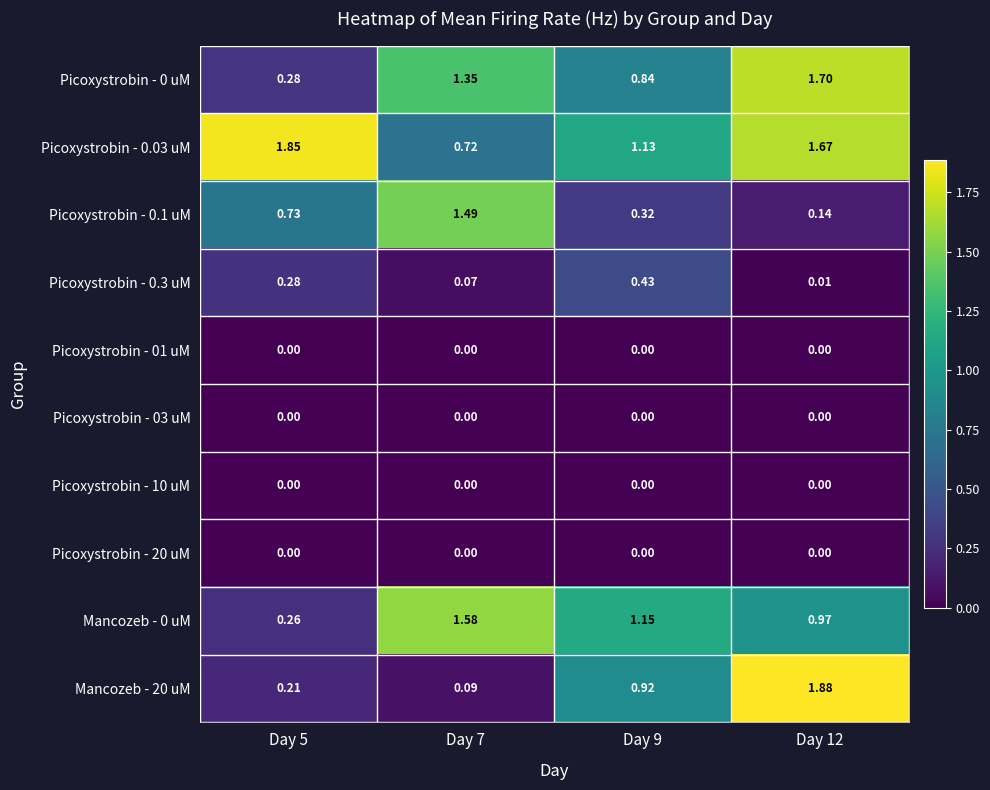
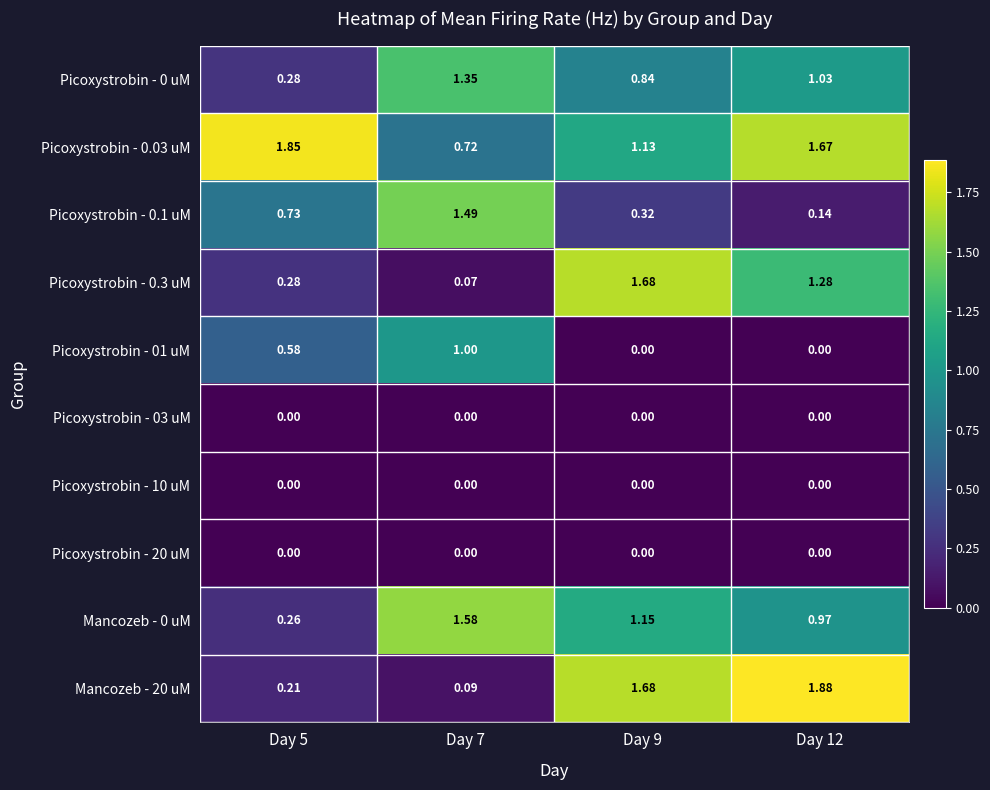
Picoxystrobin - 0 uM, Day 12: 1.70 -> 1.03
Picoxystrobin - 0.3 uM, Day 9: 0.43 -> 1.68
Picoxystrobin - 0.3 uM, Day 12: 0.01 -> 1.28
Picoxystrobin - 01 uM, Day 5: 0.00 -> 0.58
Picoxystrobin - 01 uM, Day 7: 0.00 -> 1.00
Mancozeb - 20 uM, Day 9: 0.92 -> 1.68
